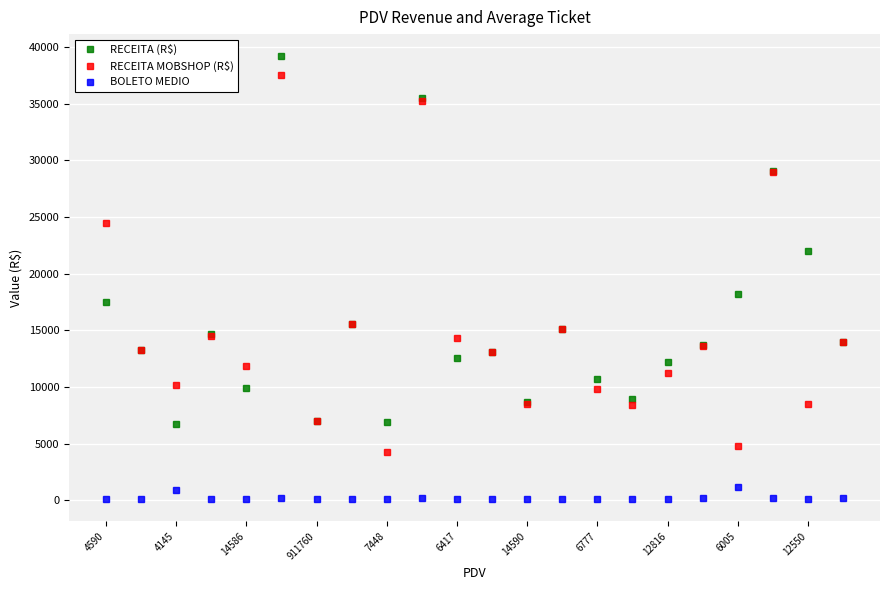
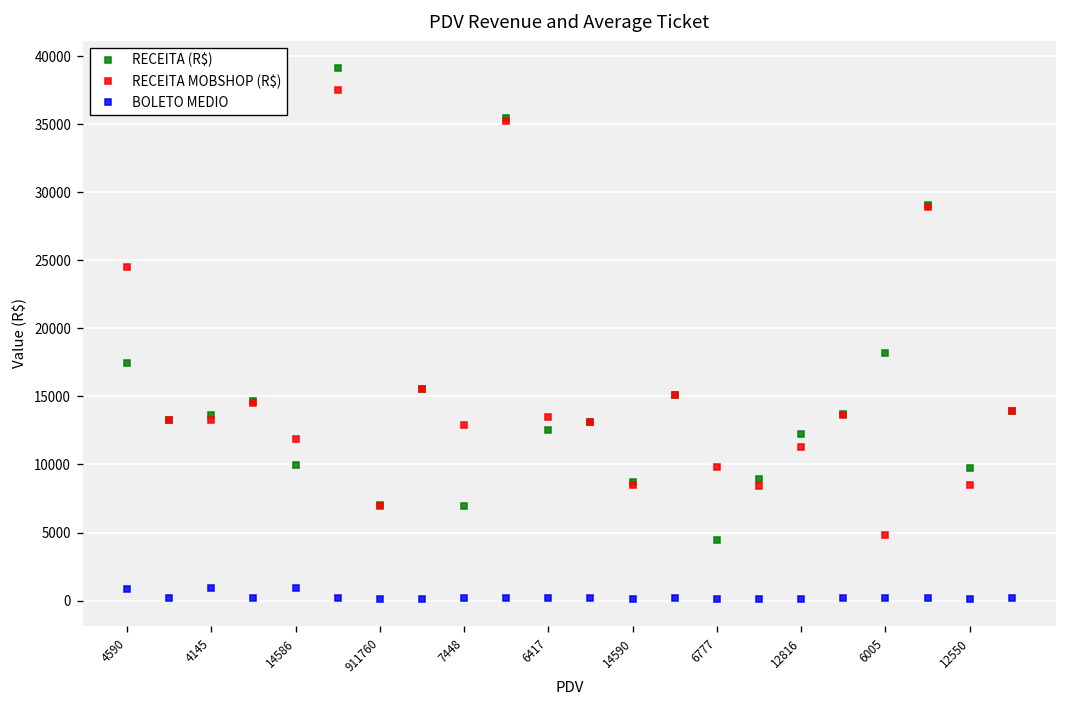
BOLETO MEDIO, 4590: 200 -> 900
RECEITA (R$), 4145: 6700 -> 13700
RECEITA MOBSHOP (R$), 4145: 10100 -> 13300
BOLETO MEDIO, 14586: 200 -> 1000
RECEITA MOBSHOP (R$), 7448: 4300 -> 12900
RECEITA MOBSHOP (R$), 6417: 14300 -> 13500
RECEITA (R$), 6777: 10700 -> 4400
BOLETO MEDIO, 6005: 1200 -> 200
RECEITA (R$), 12550: 22000 -> 9700
